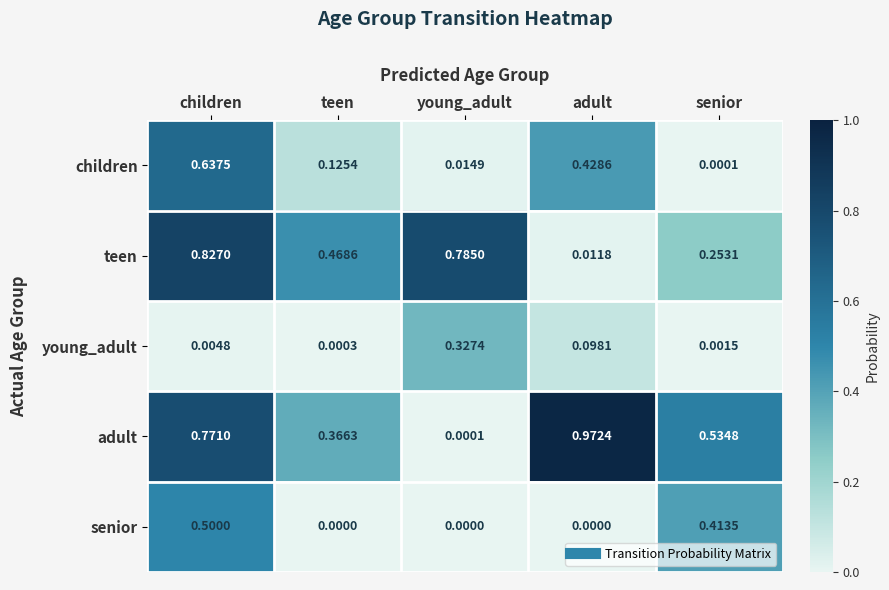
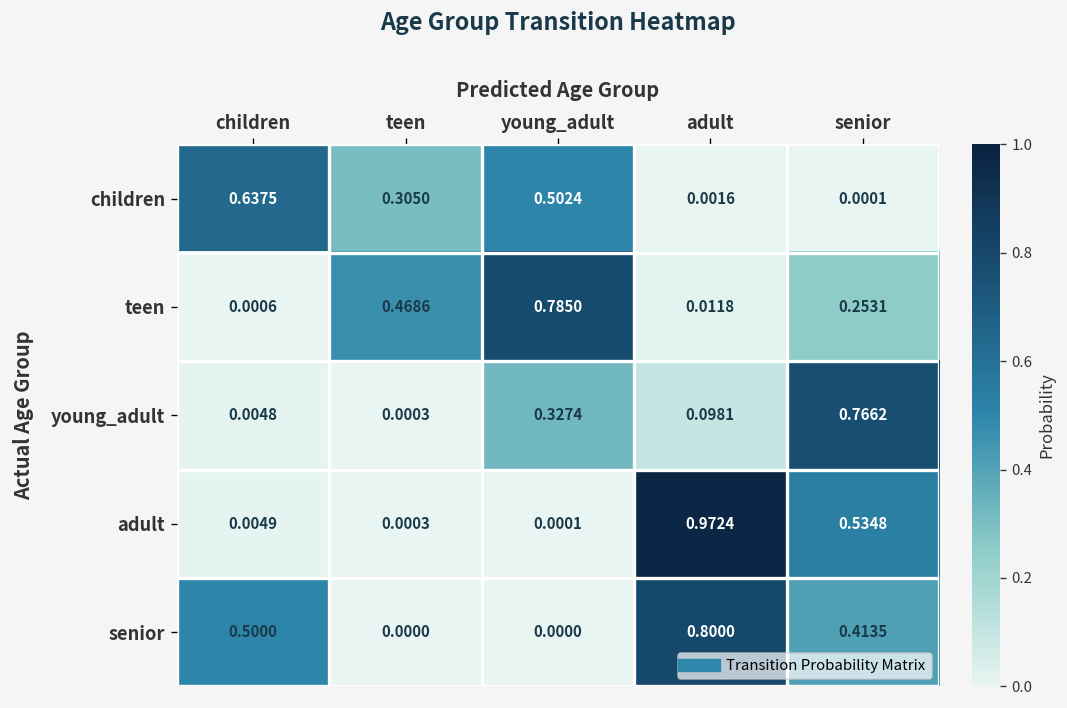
children, teen: 0.1254 -> 0.3050
children, young_adult: 0.0149 -> 0.5024
children, adult: 0.4286 -> 0.0016
teen, children: 0.8270 -> 0.0006
young_adult, senior: 0.0015 -> 0.7662
adult, children: 0.7710 -> 0.0049
adult, teen: 0.3663 -> 0.0003
senior, adult: 0.0000 -> 0.8000
